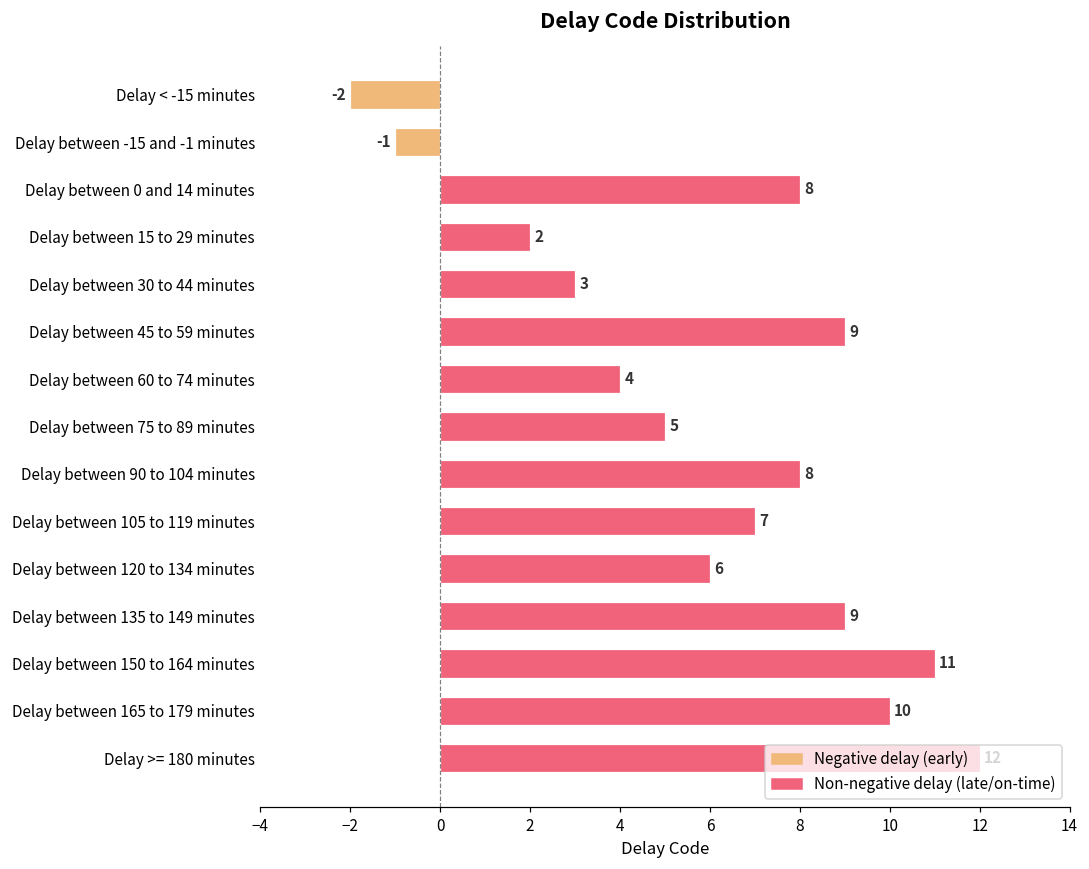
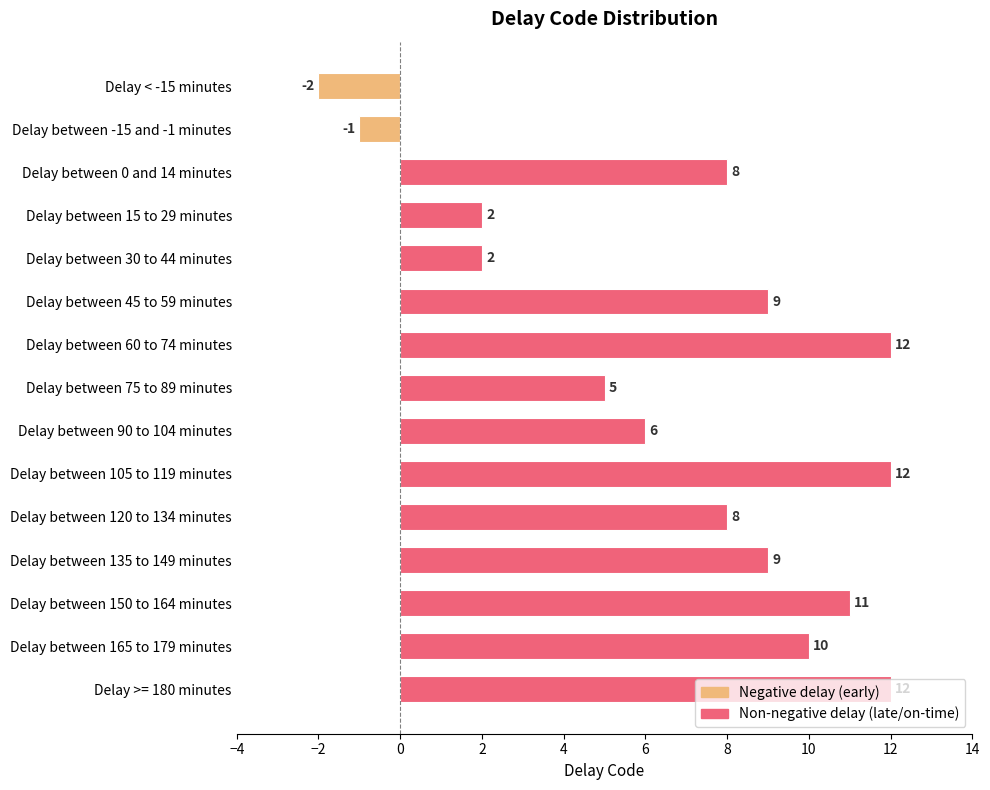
Delay between 30 to 44 minutes: 3 -> 2
Delay between 60 to 74 minutes: 4 -> 12
Delay between 90 to 104 minutes: 8 -> 6
Delay between 105 to 119 minutes: 7 -> 12
Delay between 120 to 134 minutes: 6 -> 8
